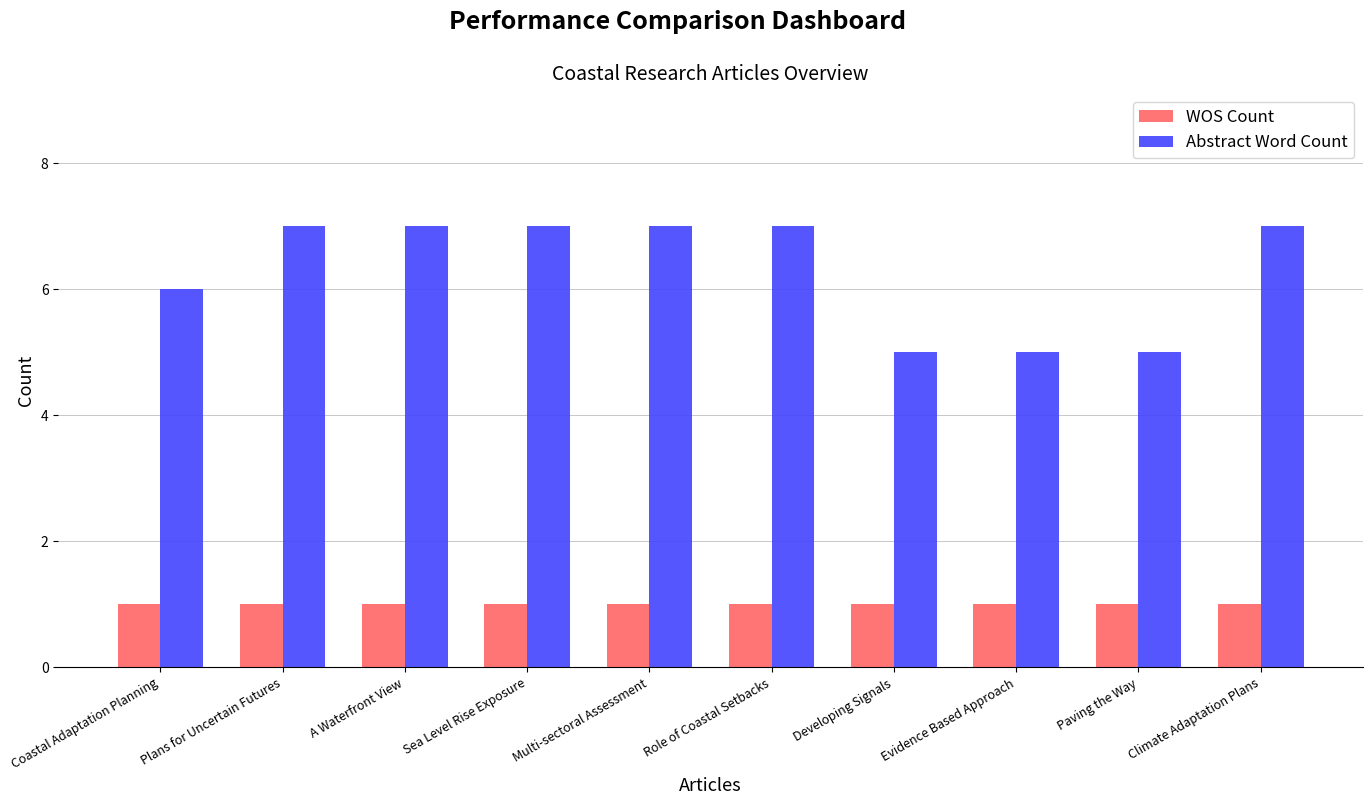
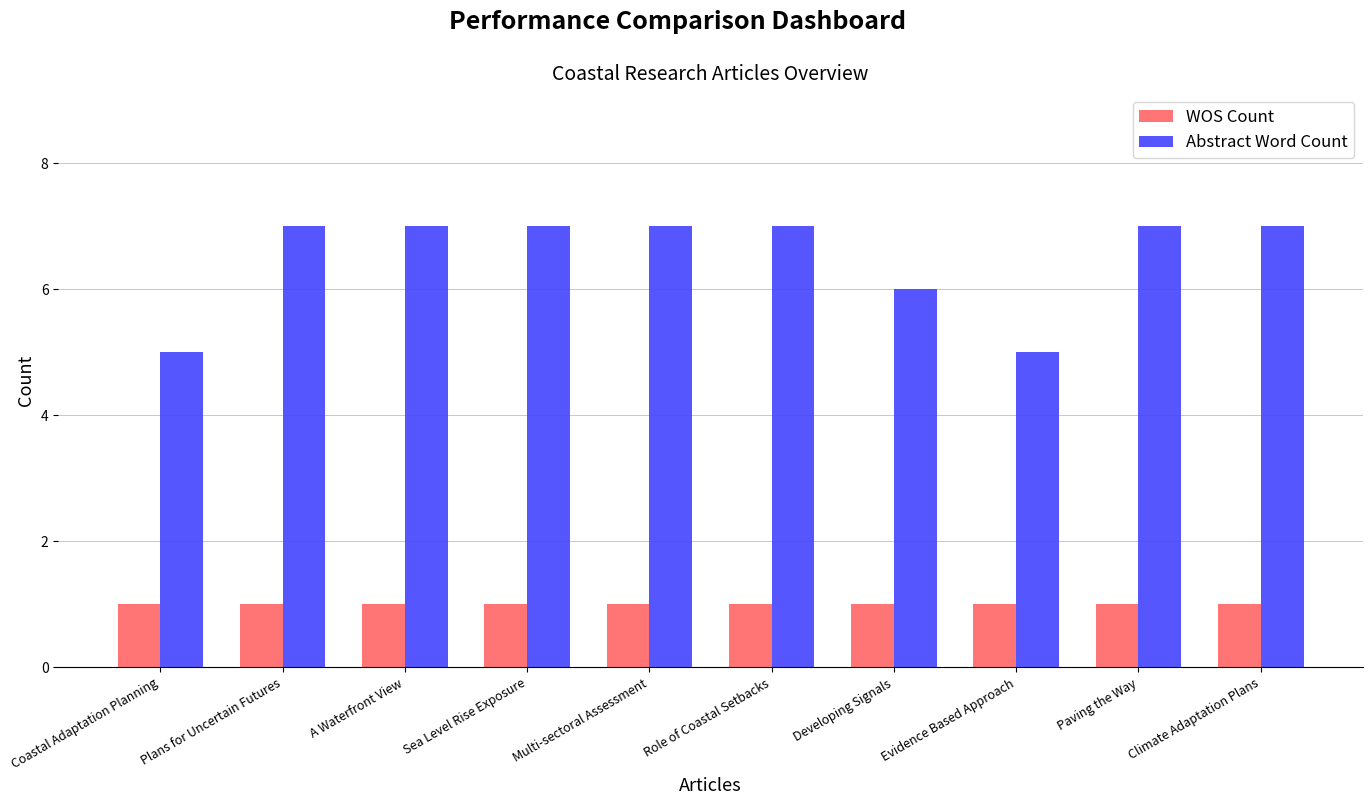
Abstract Word Count, Coastal Adaptation Planning: 6 -> 5
Abstract Word Count, Developing Signals: 5 -> 6
Abstract Word Count, Paving the Way: 5 -> 7
